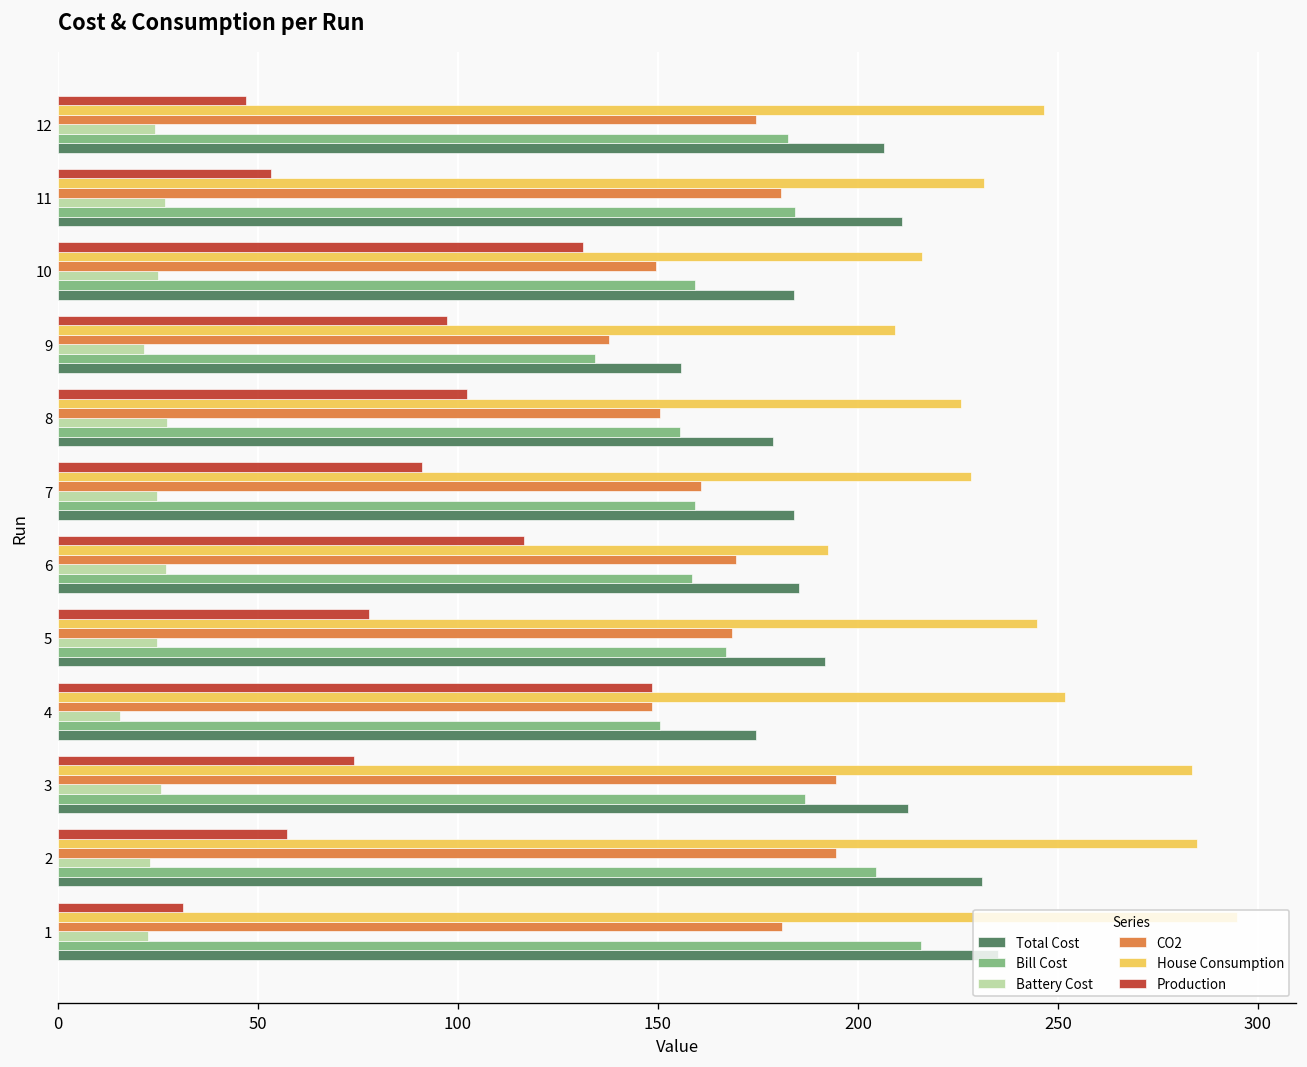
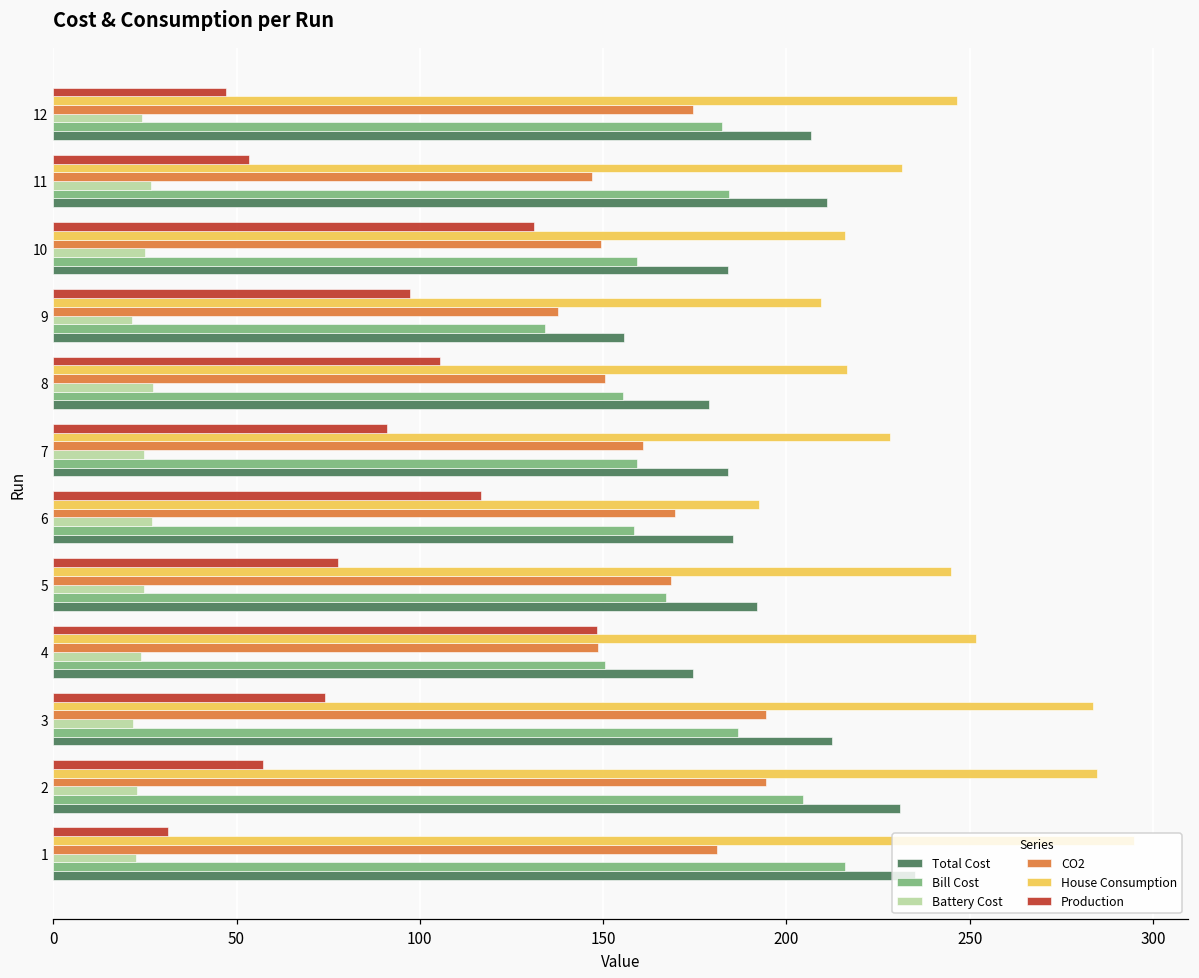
CO2, 11: 181 -> 147
Production, 8: 102 -> 106
House Consumption, 8: 226 -> 217
Battery Cost, 4: 16 -> 24
Battery Cost, 3: 26 -> 22
